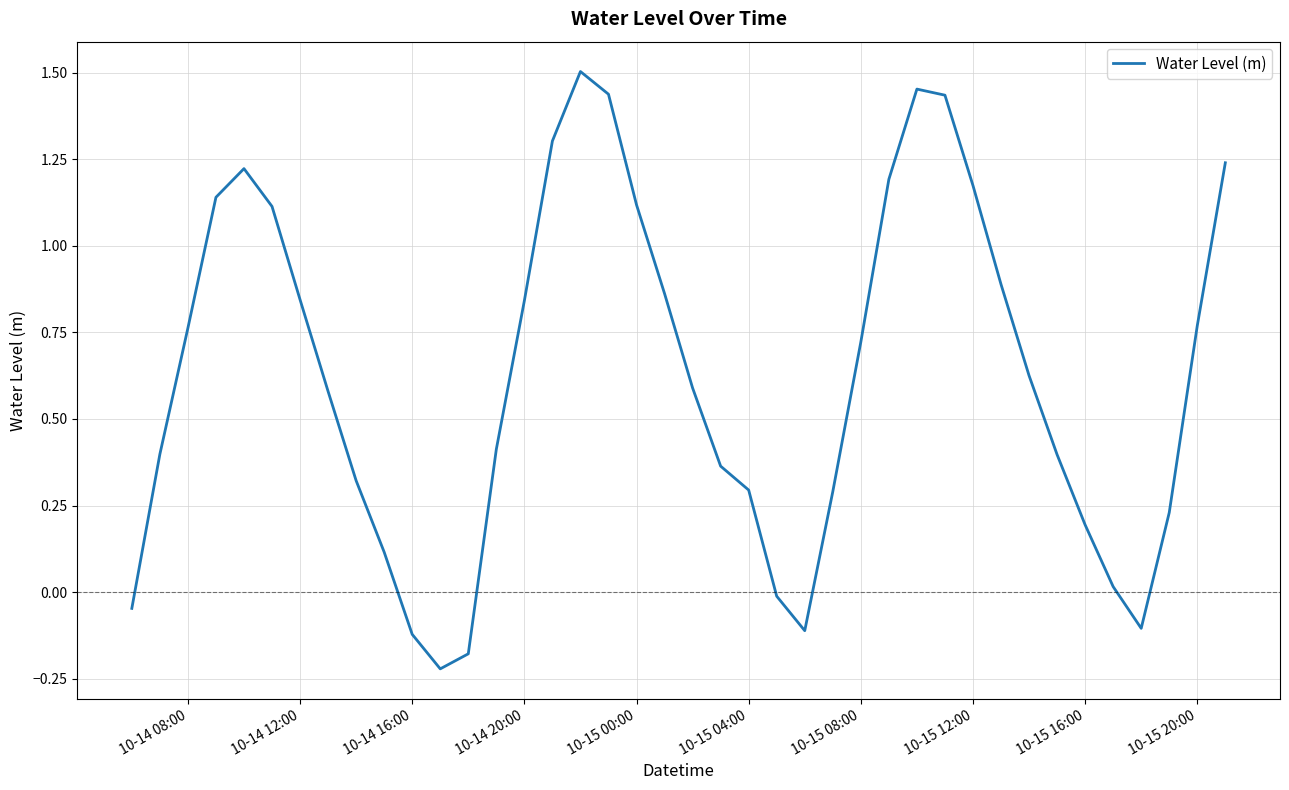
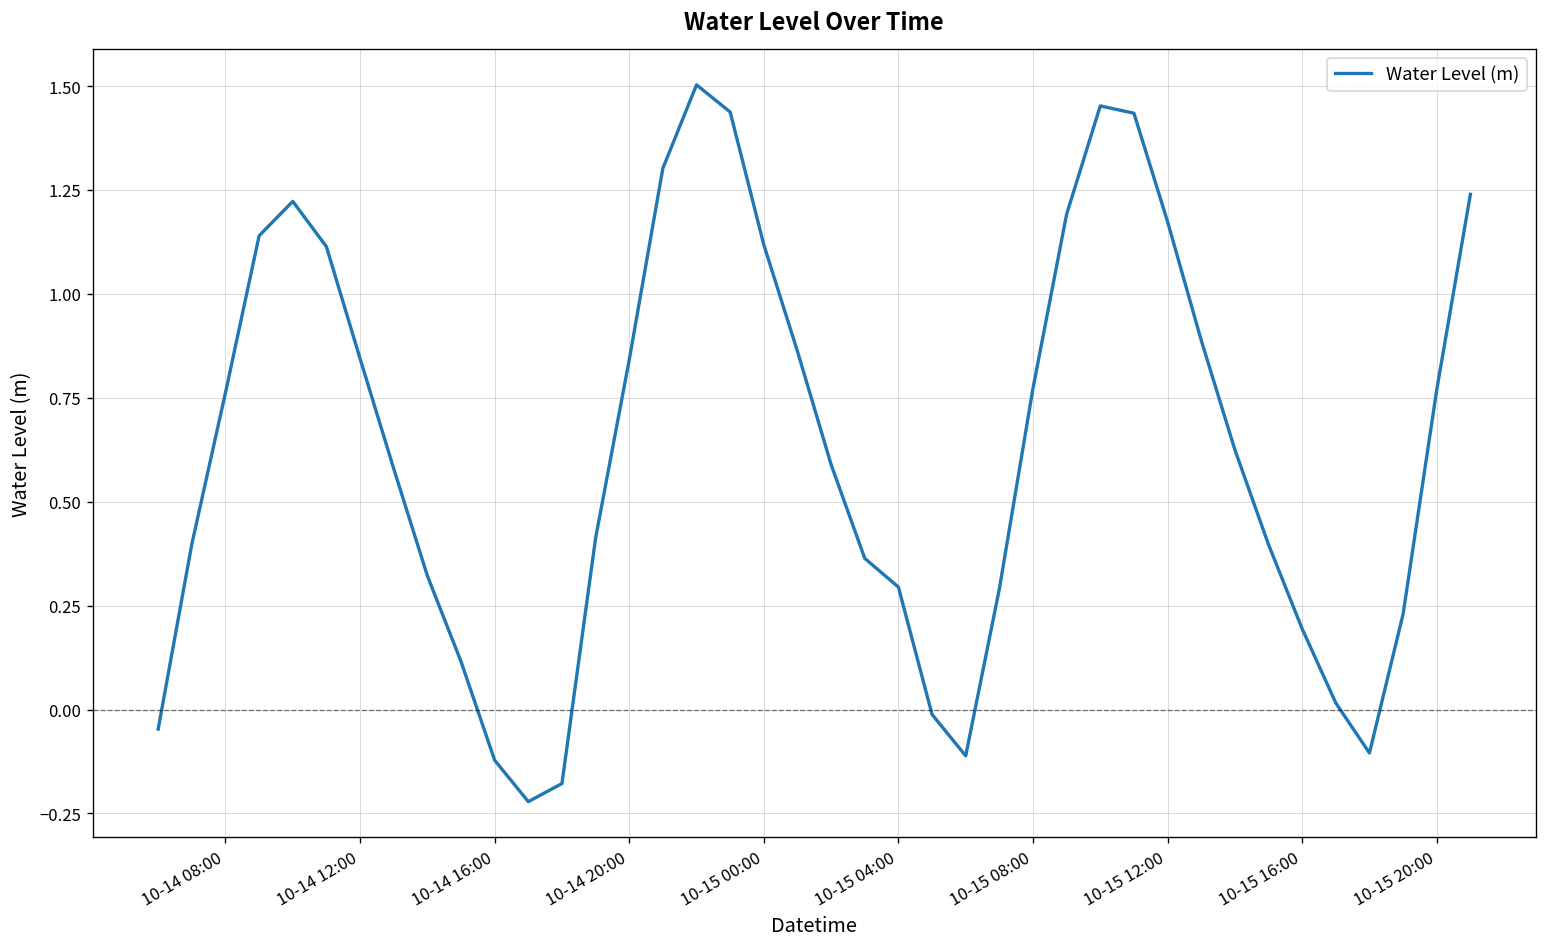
10-15 08:00: 0.72 -> 0.77
